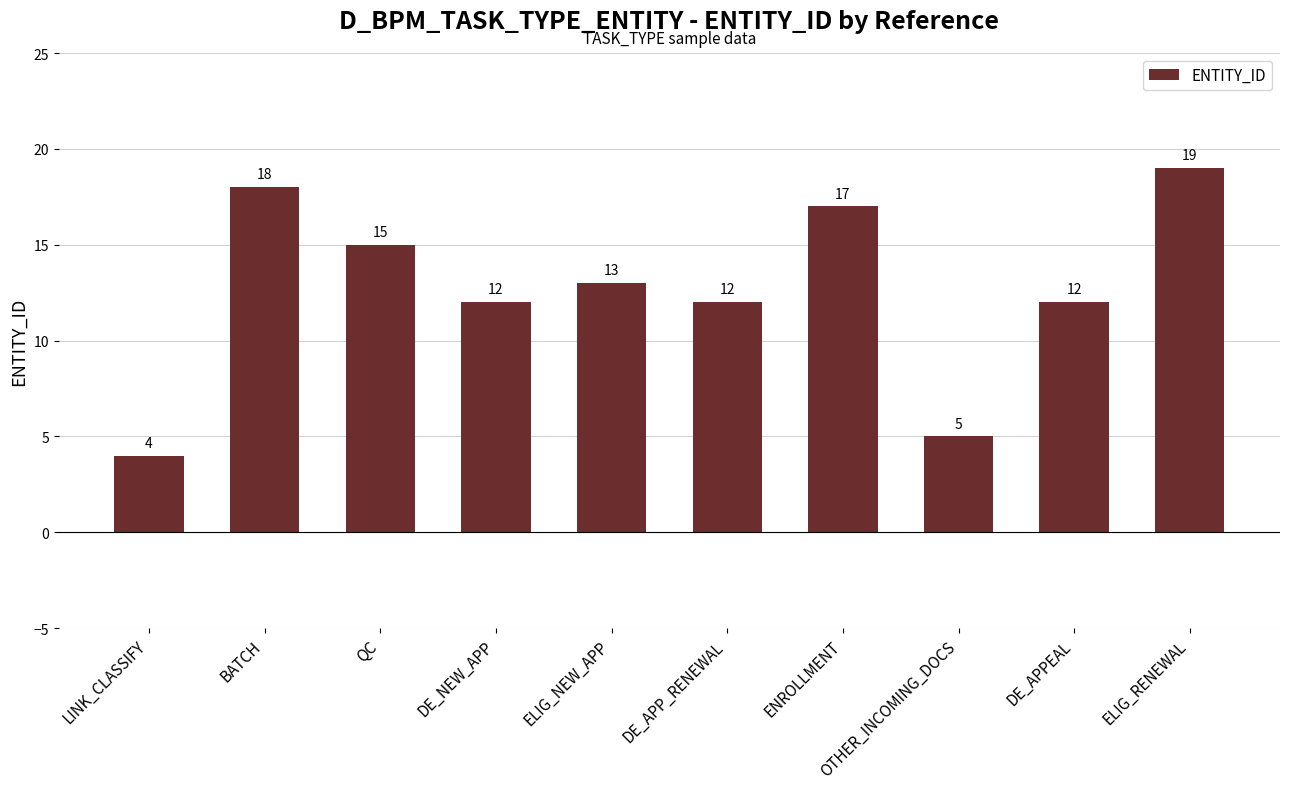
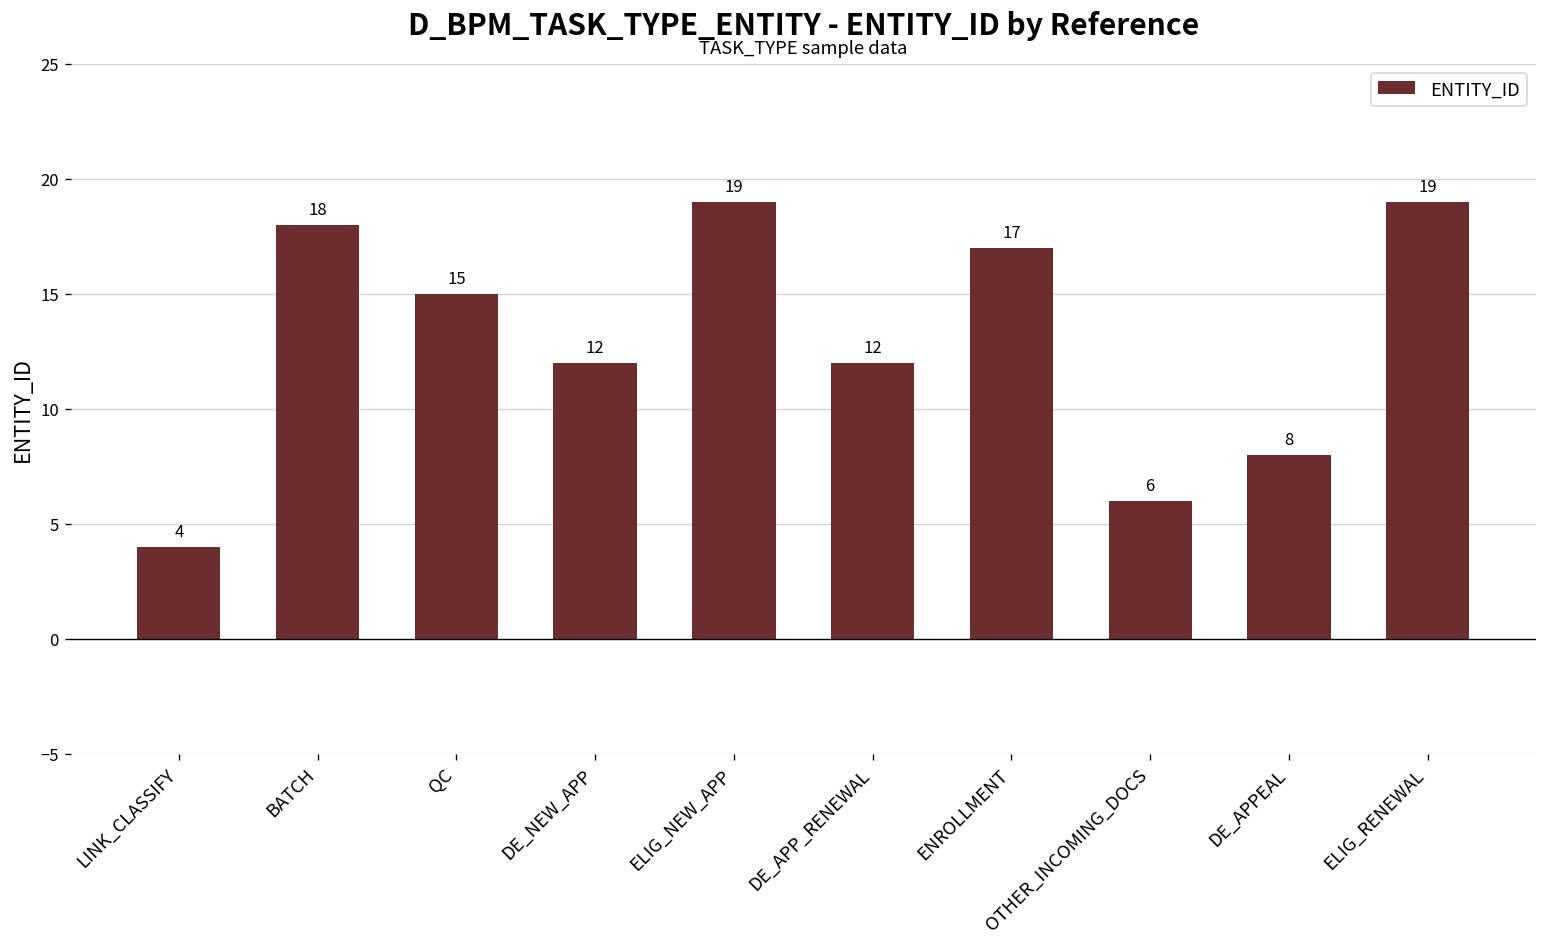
ELIG_NEW_APP: 13 -> 19
OTHER_INCOMING_DOCS: 5 -> 6
DE_APPEAL: 12 -> 8
